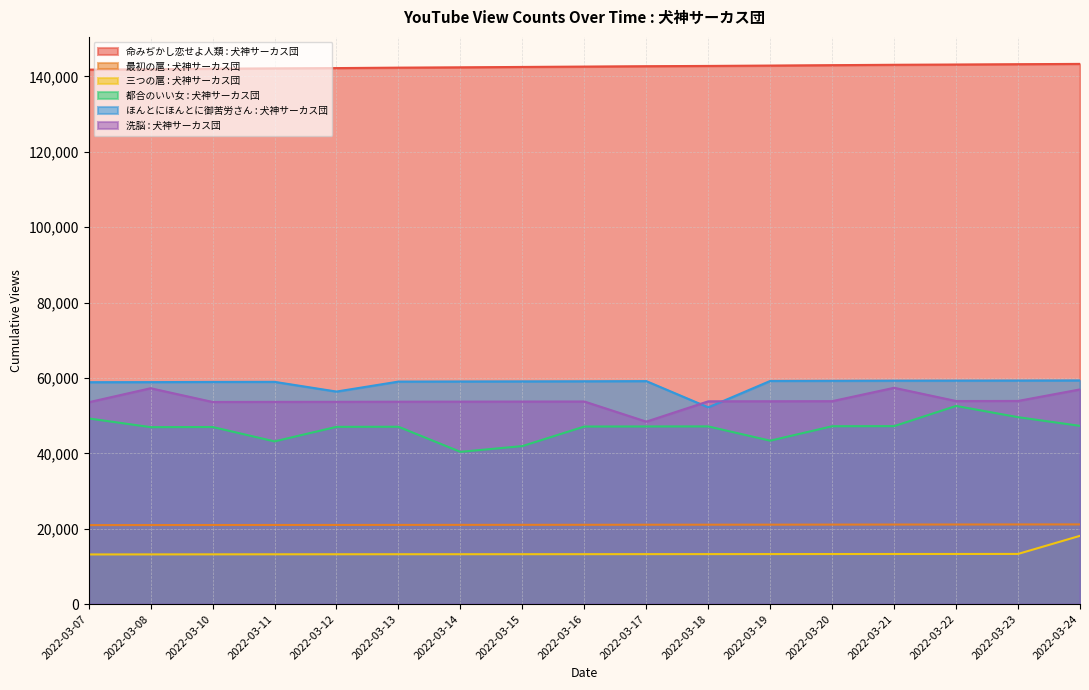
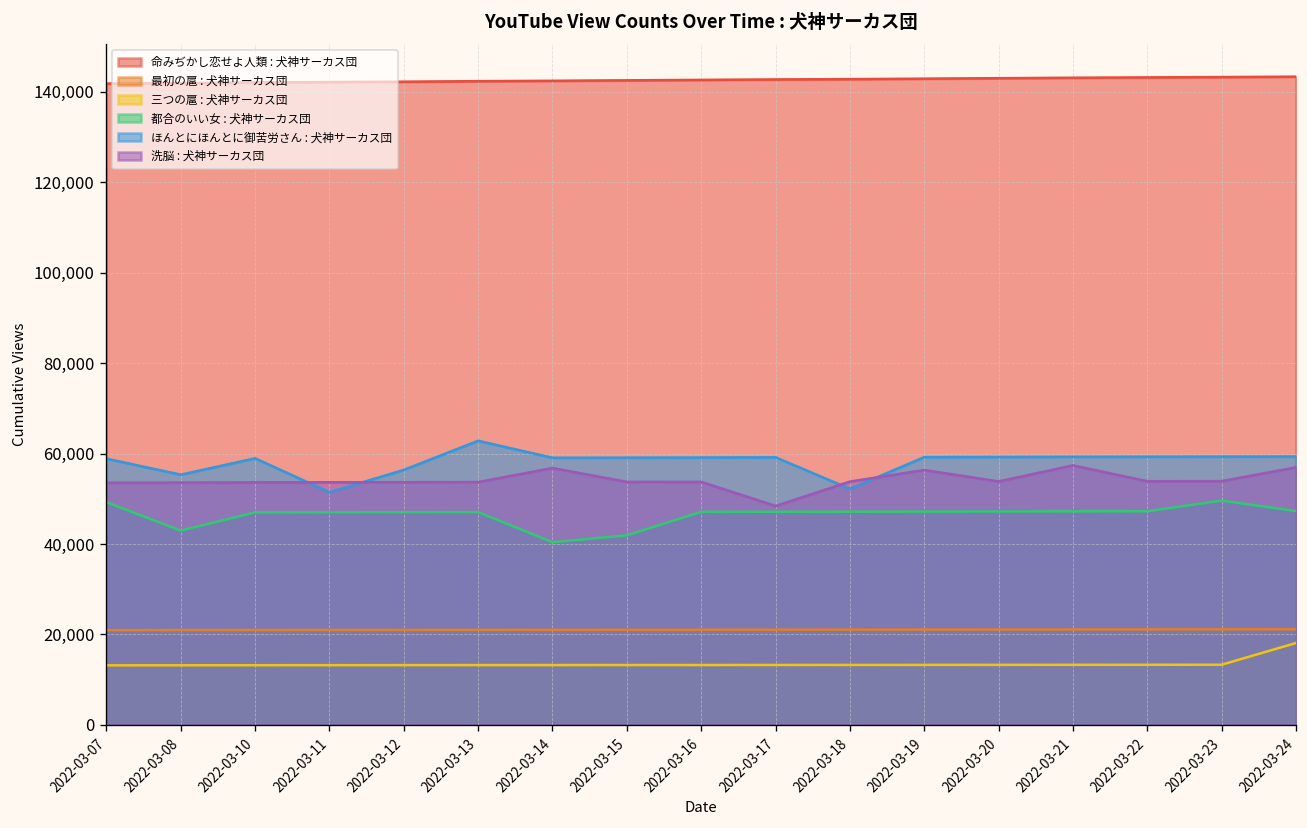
都合のいい女 : 犬神サーカス団, 2022-03-08: 47,000 -> 43,000
ほんとにほんとに御苦労さん : 犬神サーカス団, 2022-03-08: 59,000 -> 55,000
洗脳 : 犬神サーカス団, 2022-03-08: 57,000 -> 54,000
都合のいい女 : 犬神サーカス団, 2022-03-11: 43,000 -> 47,000
ほんとにほんとに御苦労さん : 犬神サーカス団, 2022-03-11: 59,000 -> 51,000
ほんとにほんとに御苦労さん : 犬神サーカス団, 2022-03-13: 59,000 -> 63,000
洗脳 : 犬神サーカス団, 2022-03-14: 54,000 -> 57,000
都合のいい女 : 犬神サーカス団, 2022-03-19: 43,000 -> 47,000
洗脳 : 犬神サーカス団, 2022-03-19: 54,000 -> 56,000
都合のいい女 : 犬神サーカス団, 2022-03-22: 53,000 -> 47,000
